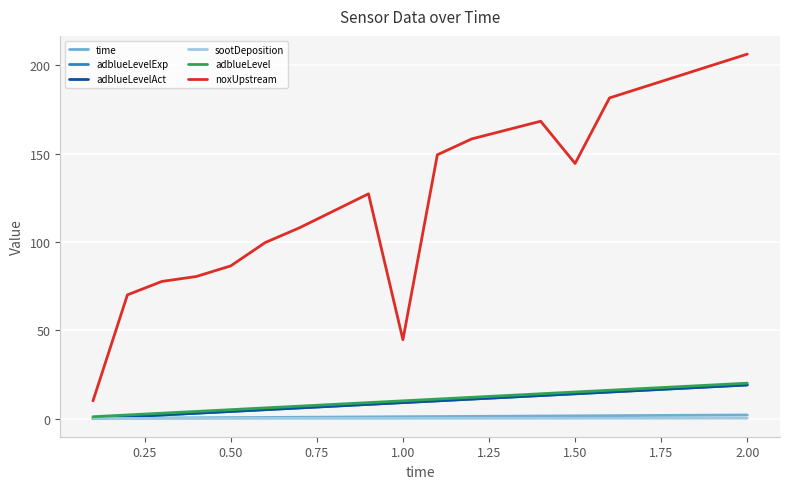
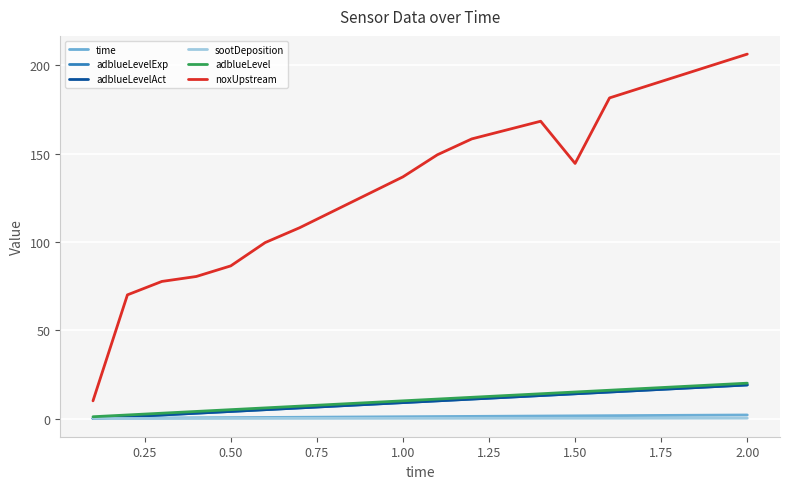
noxUpstream, 1.00: 45 -> 137
